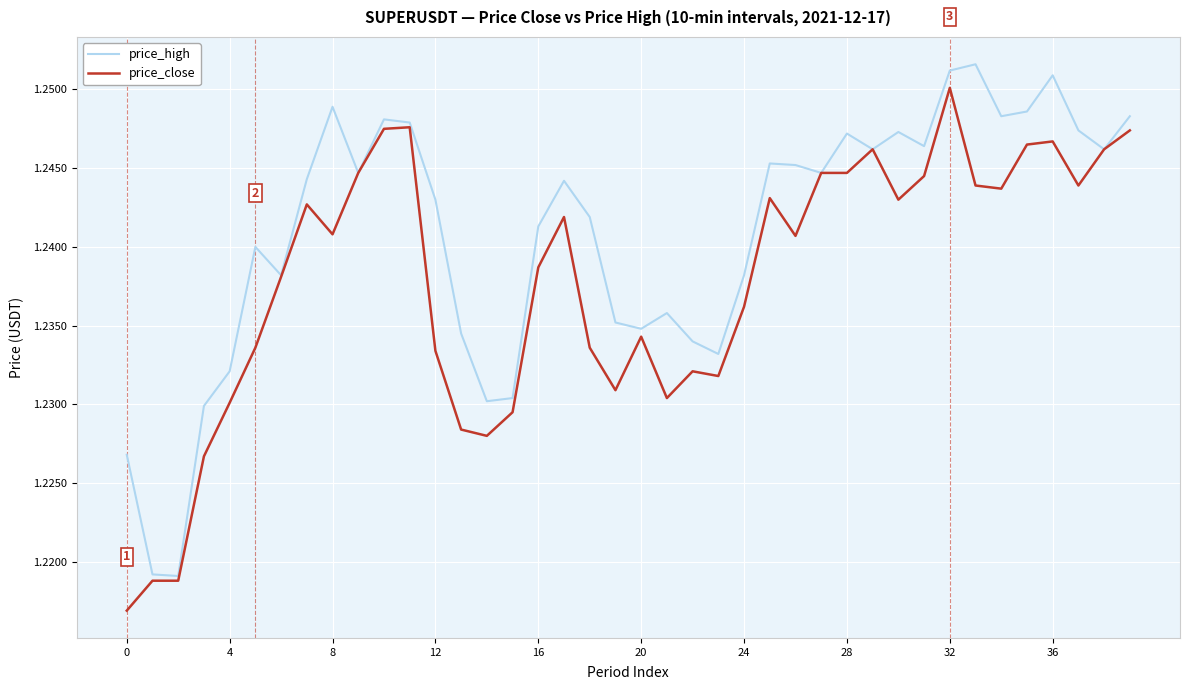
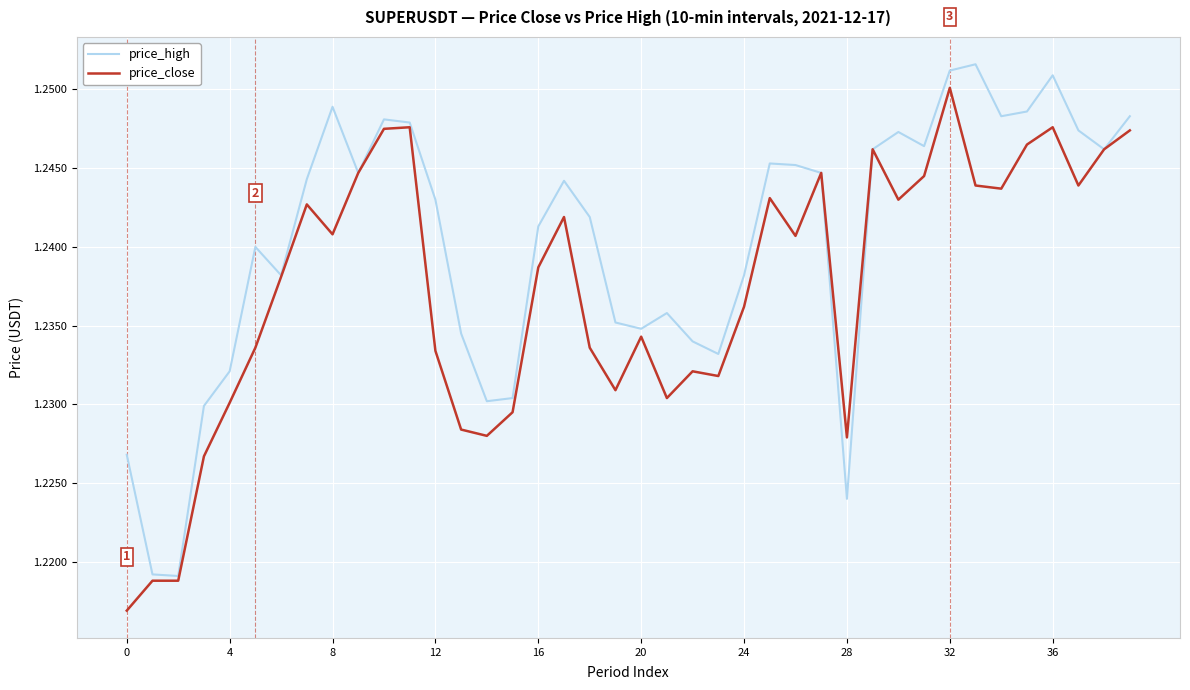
price_high, 28: 1.2472 -> 1.2240
price_close, 28: 1.2447 -> 1.2279
price_close, 36: 1.2467 -> 1.2476
